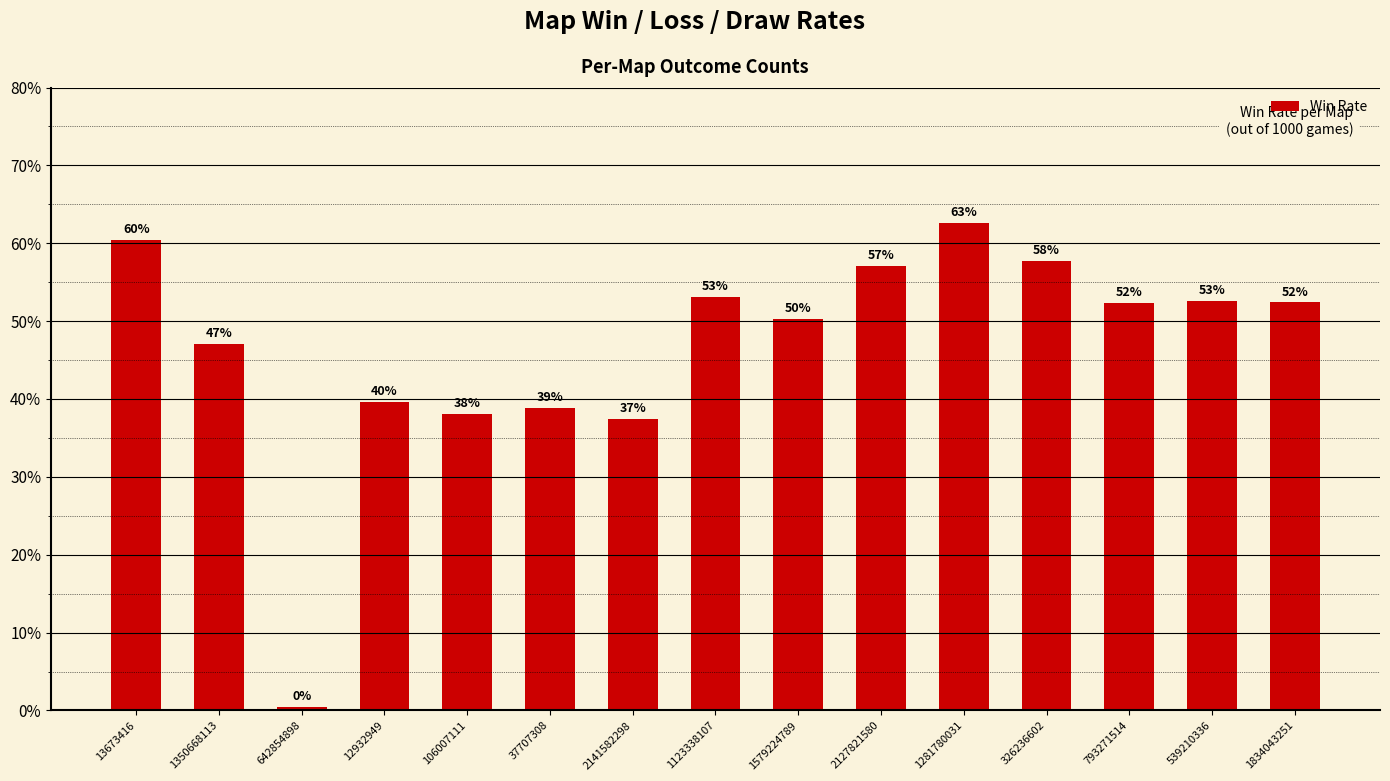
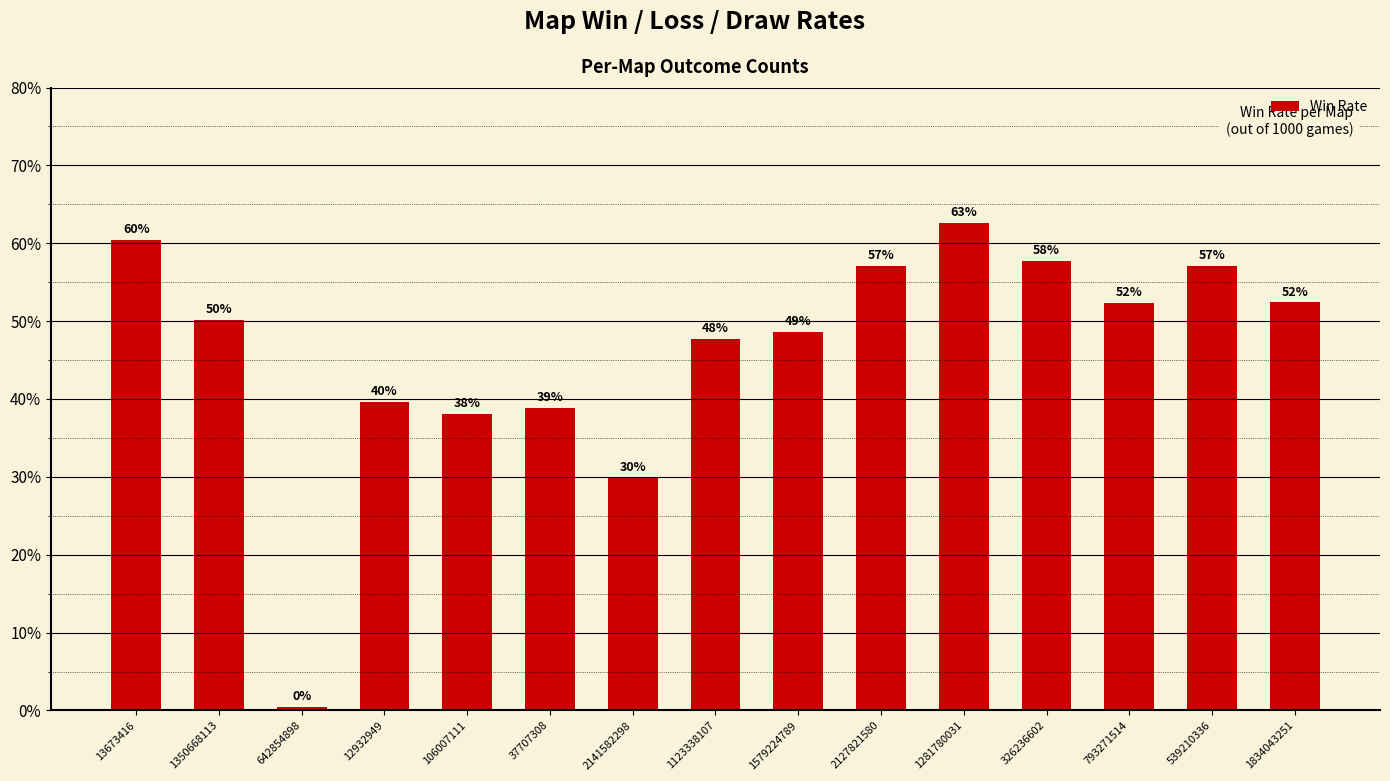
1350668113: 47% -> 50%
2141582298: 37% -> 30%
1123338107: 53% -> 48%
1579224789: 50% -> 49%
539210336: 53% -> 57%
